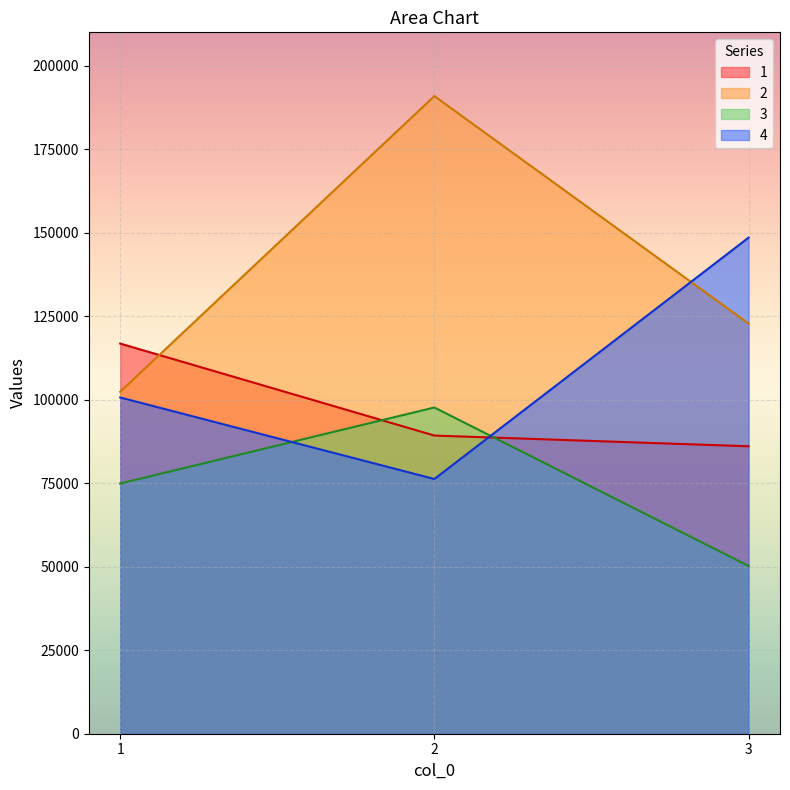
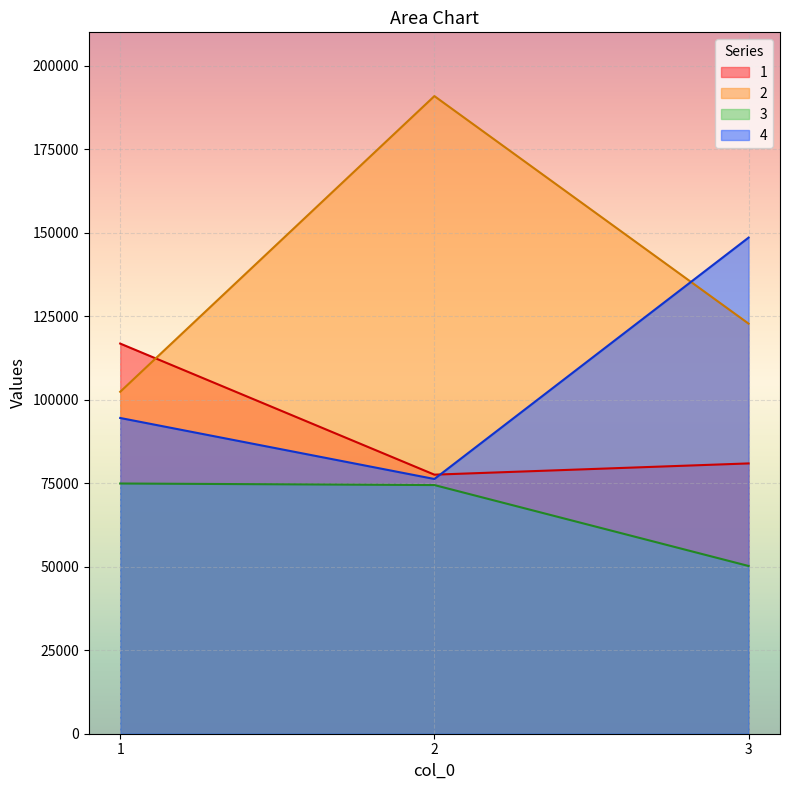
4, 1: 101000 -> 95000
1, 2: 89000 -> 78000
3, 2: 98000 -> 74000
1, 3: 86000 -> 81000
